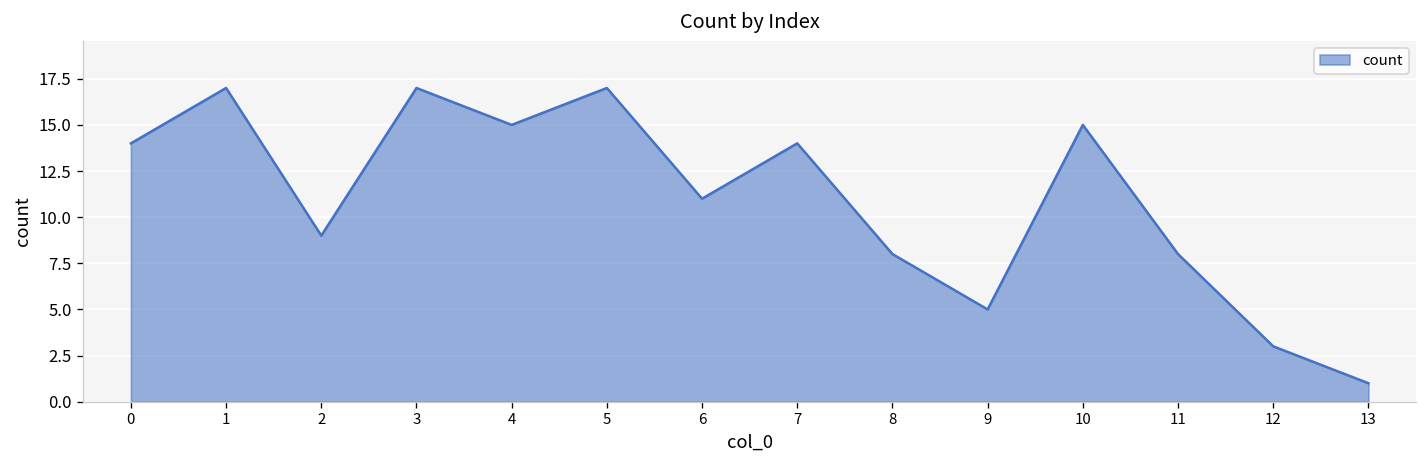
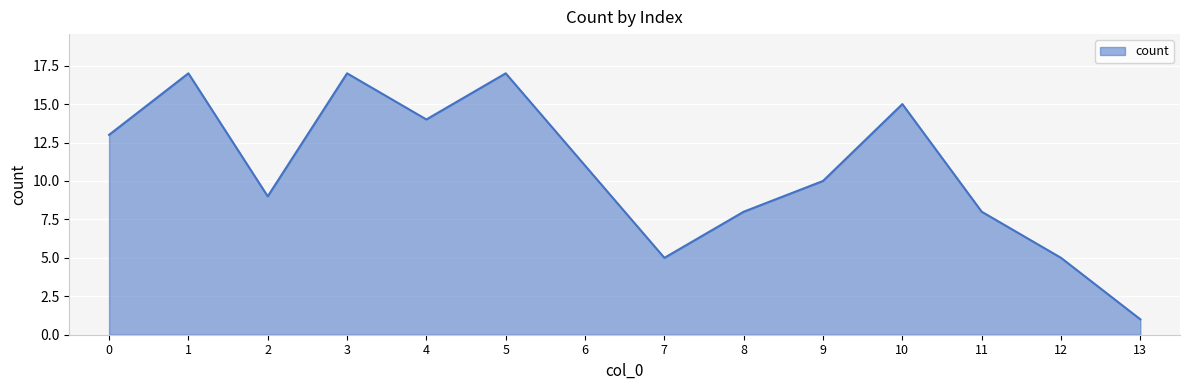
0: 14 -> 13
4: 15 -> 14
7: 14 -> 5
9: 5 -> 10
12: 3 -> 5
